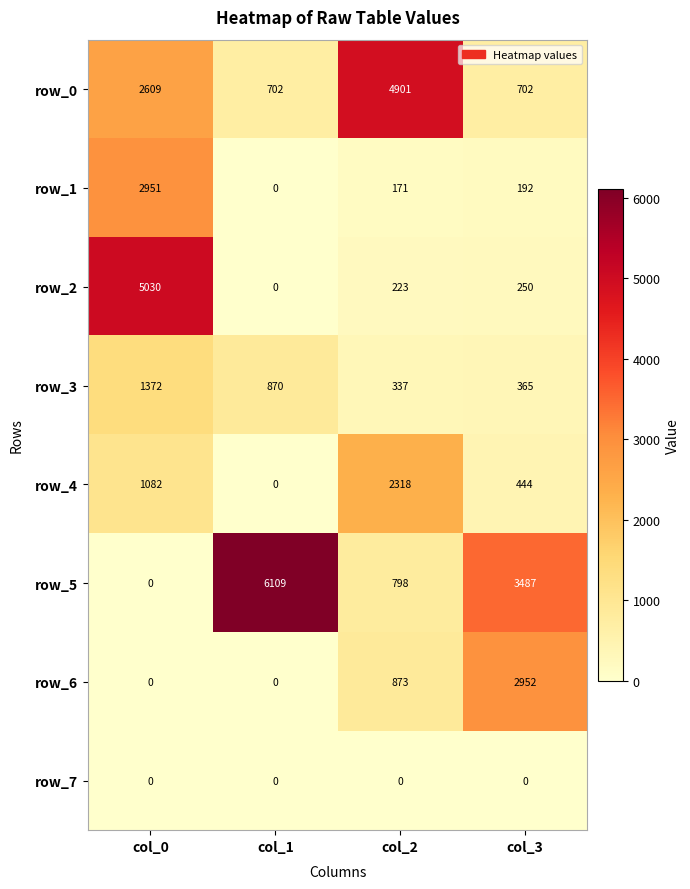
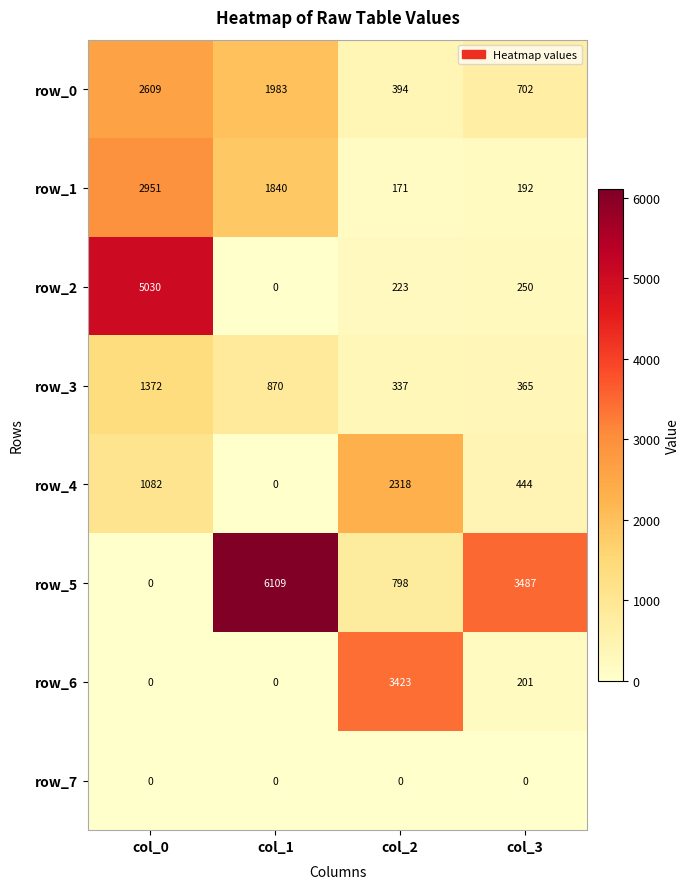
row_0, col_1: 702 -> 1983
row_0, col_2: 4901 -> 394
row_1, col_1: 0 -> 1840
row_6, col_2: 873 -> 3423
row_6, col_3: 2952 -> 201
